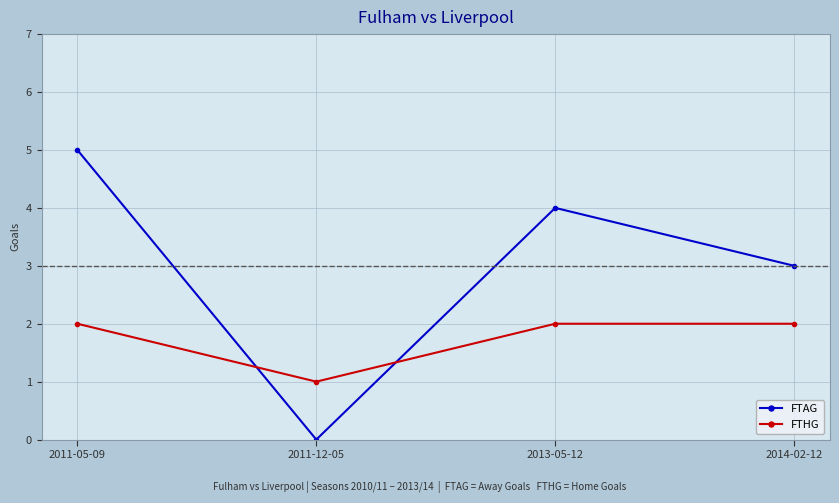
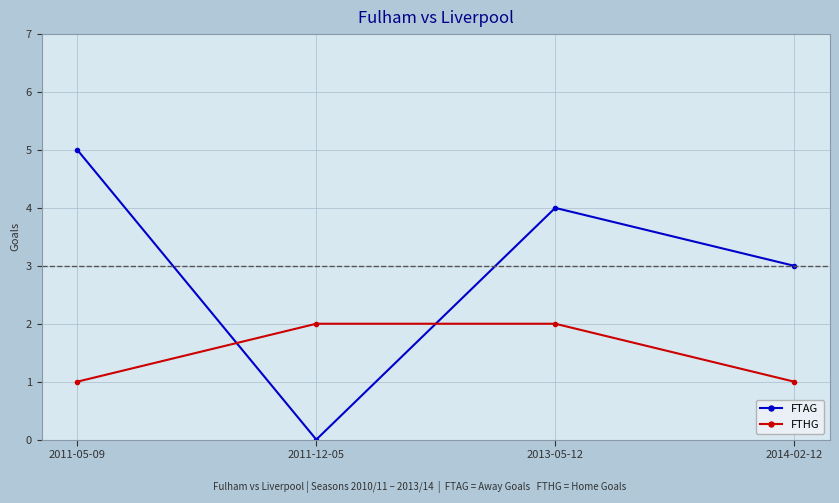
FTHG, 2011-05-09: 2 -> 1
FTHG, 2011-12-05: 1 -> 2
FTHG, 2014-02-12: 2 -> 1
